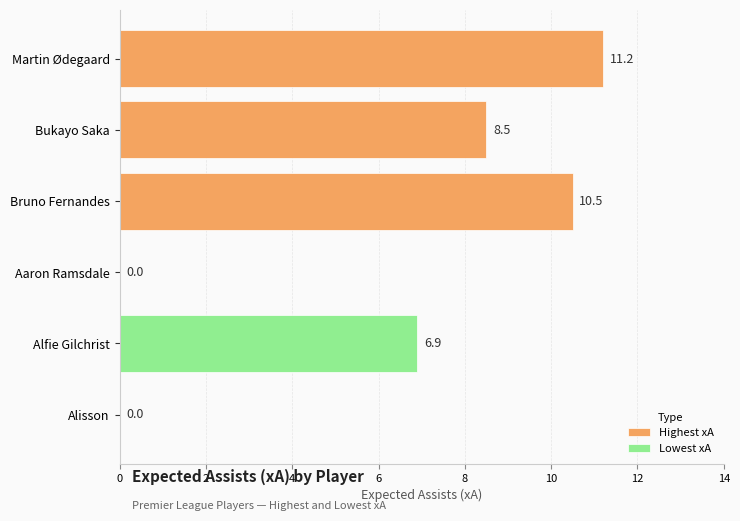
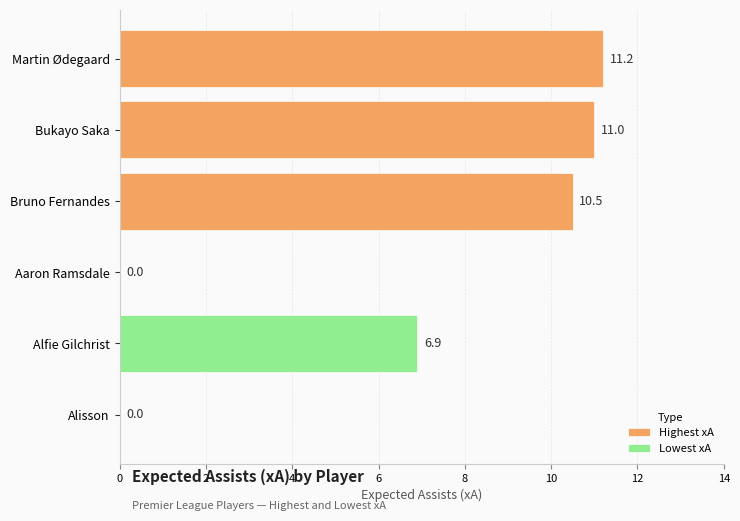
Bukayo Saka: 8.5 -> 11.0
